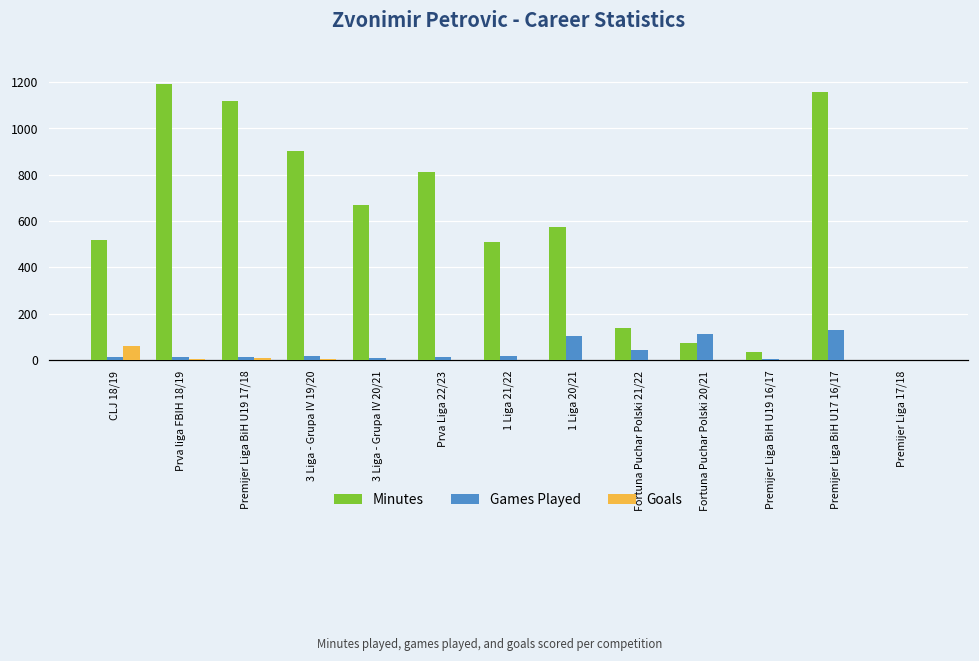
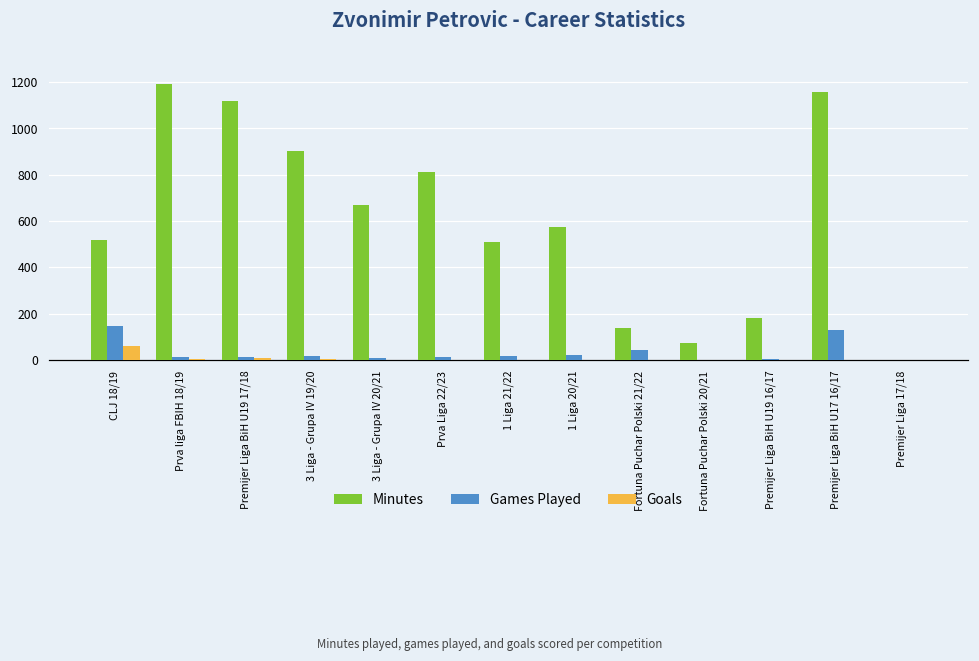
Games Played, CLJ 18/19: 10 -> 140
Games Played, 1 Liga 20/21: 100 -> 20
Games Played, Fortuna Puchar Polski 20/21: 110 -> 0
Minutes, Premijer Liga BiH U19 16/17: 30 -> 180
